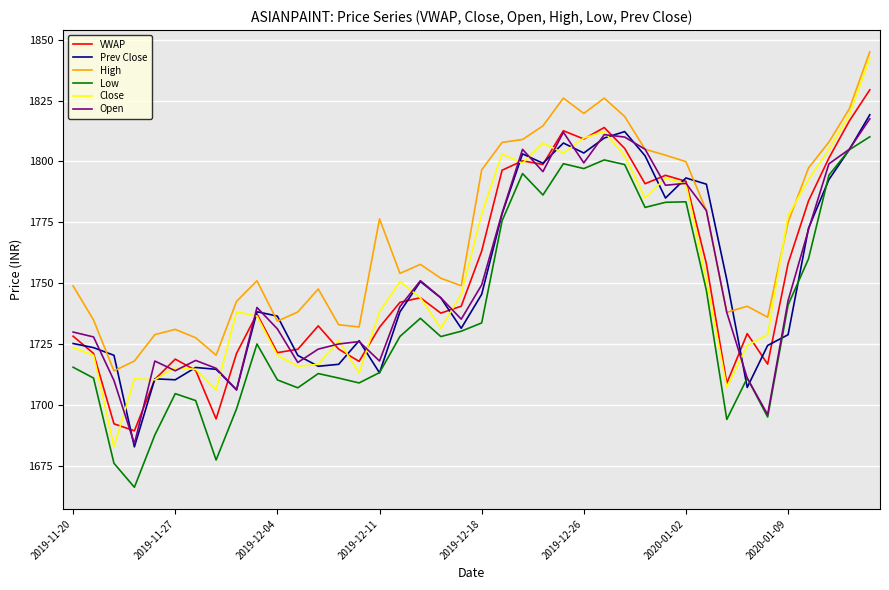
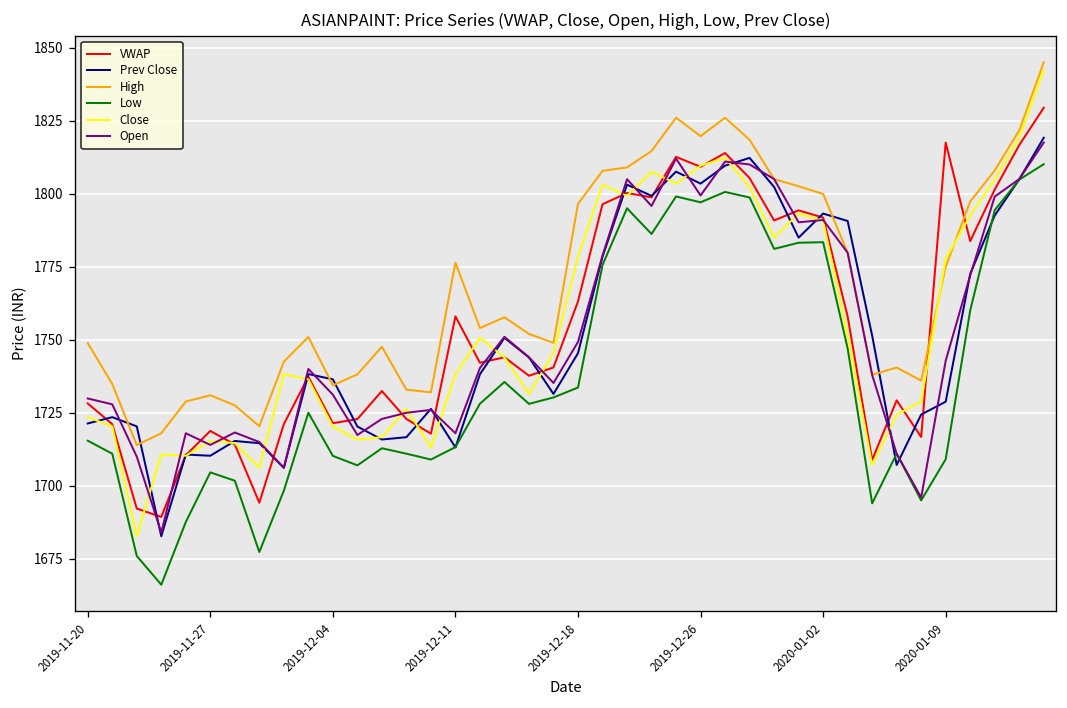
Prev Close, 2019-11-20: 1725 -> 1721
VWAP, 2019-12-11: 1732 -> 1758
VWAP, 2020-01-09: 1758 -> 1818
Low, 2020-01-09: 1741 -> 1709
